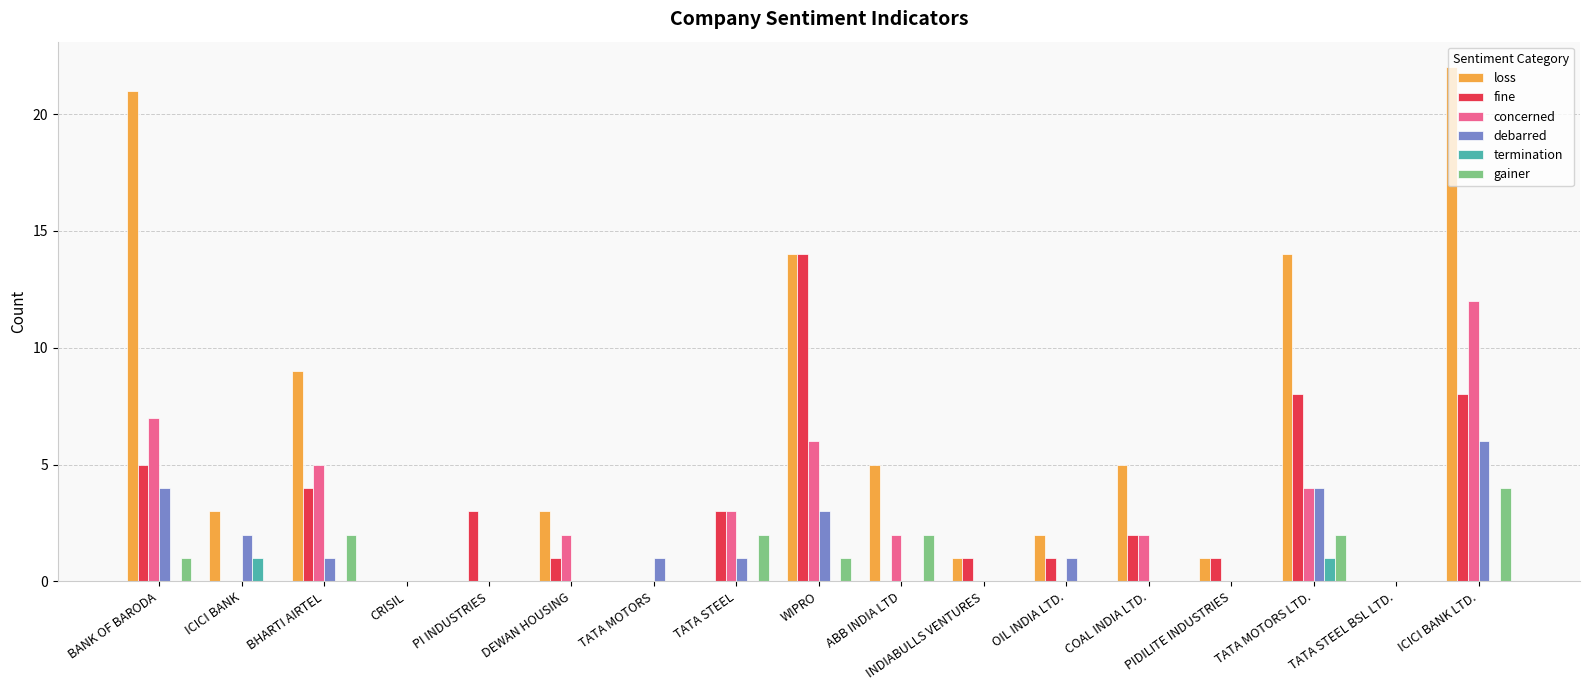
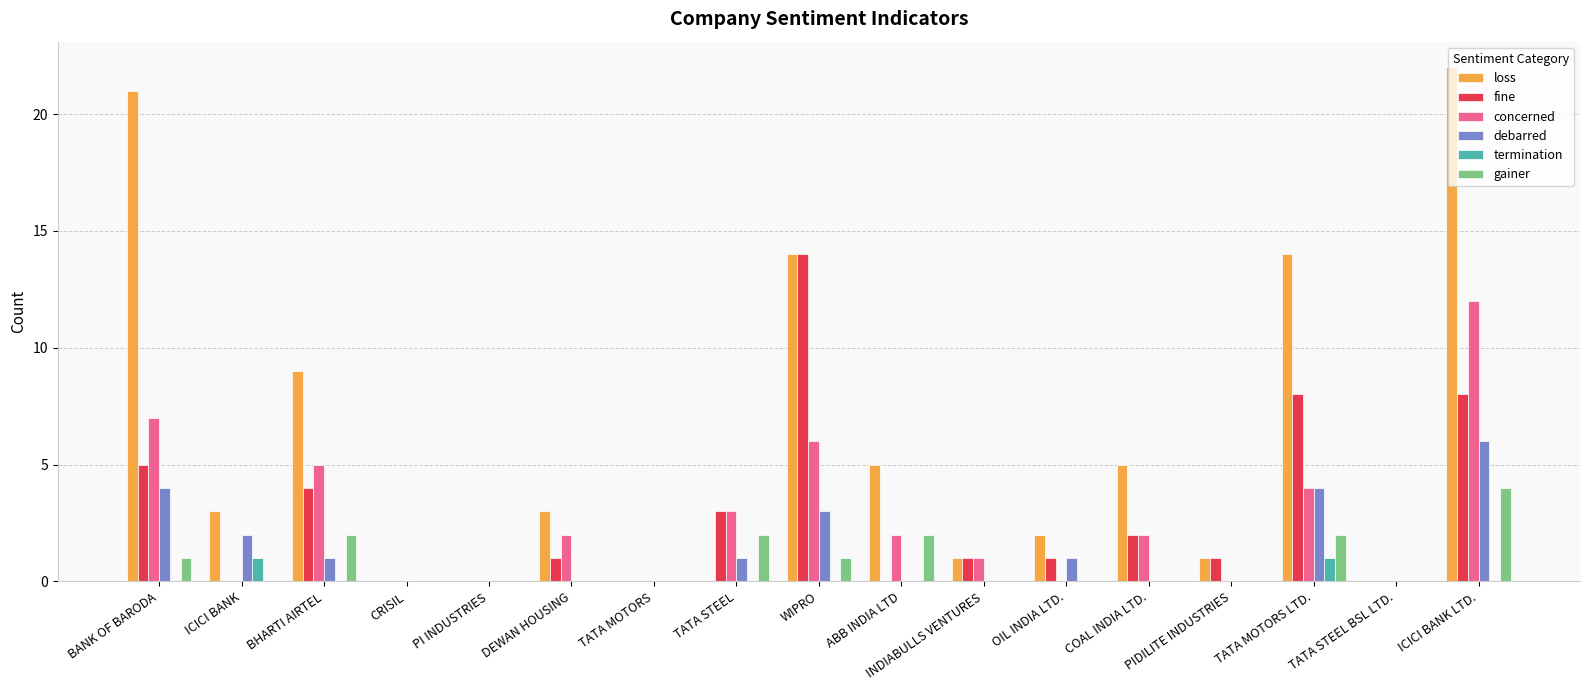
fine, PI INDUSTRIES: 3 -> 0
debarred, TATA MOTORS: 1 -> 0
concerned, INDIABULLS VENTURES: 0 -> 1
